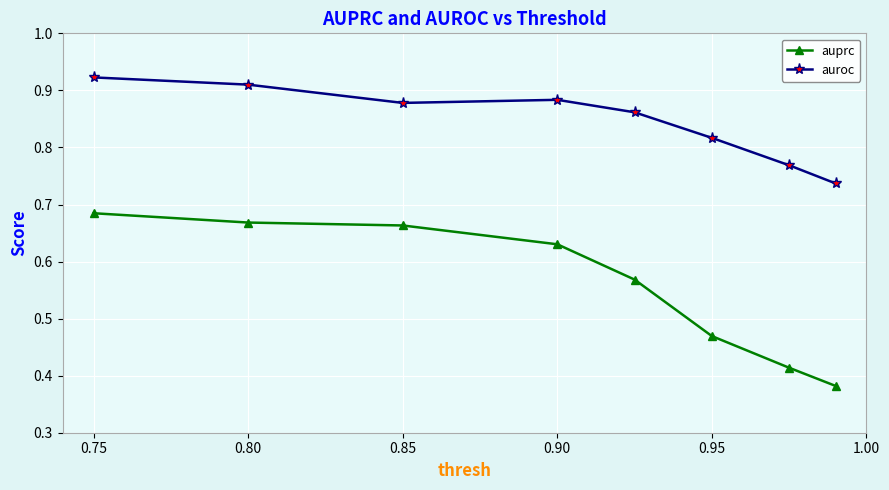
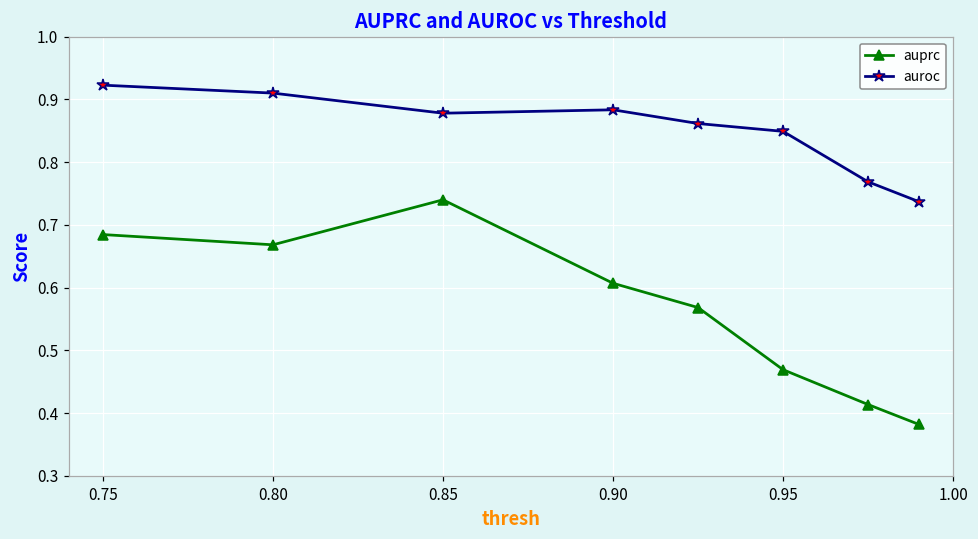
auprc, 0.85: 0.66 -> 0.74
auprc, 0.90: 0.63 -> 0.61
auroc, 0.95: 0.82 -> 0.85
